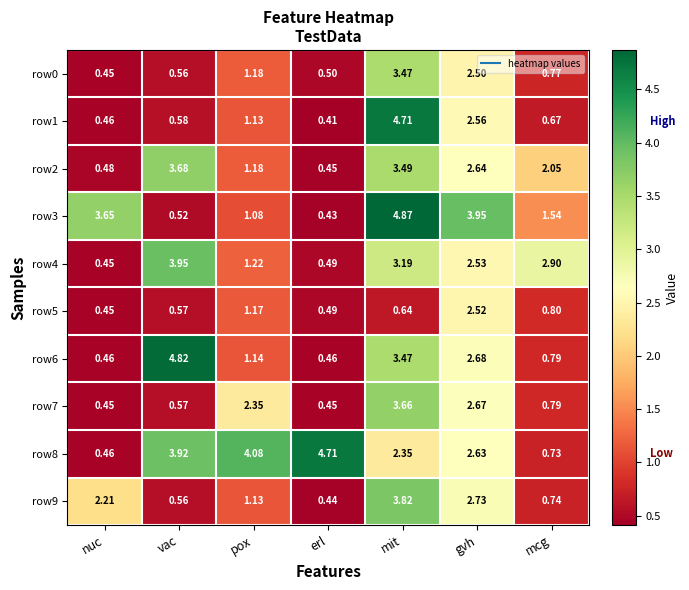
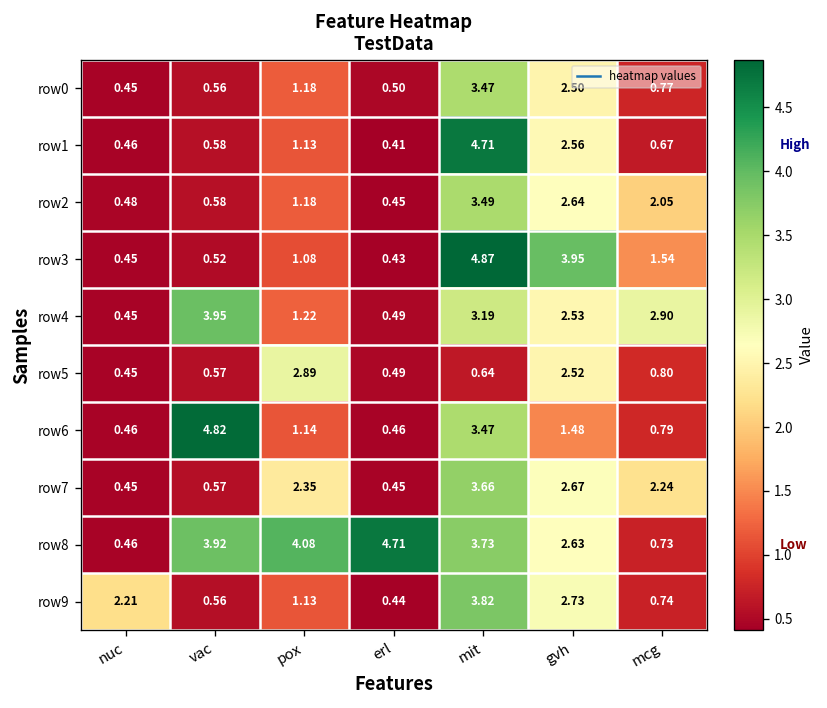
row2, vac: 3.68 -> 0.58
row3, nuc: 3.65 -> 0.45
row5, pox: 1.17 -> 2.89
row6, gvh: 2.68 -> 1.48
row7, mcg: 0.79 -> 2.24
row8, mit: 2.35 -> 3.73
